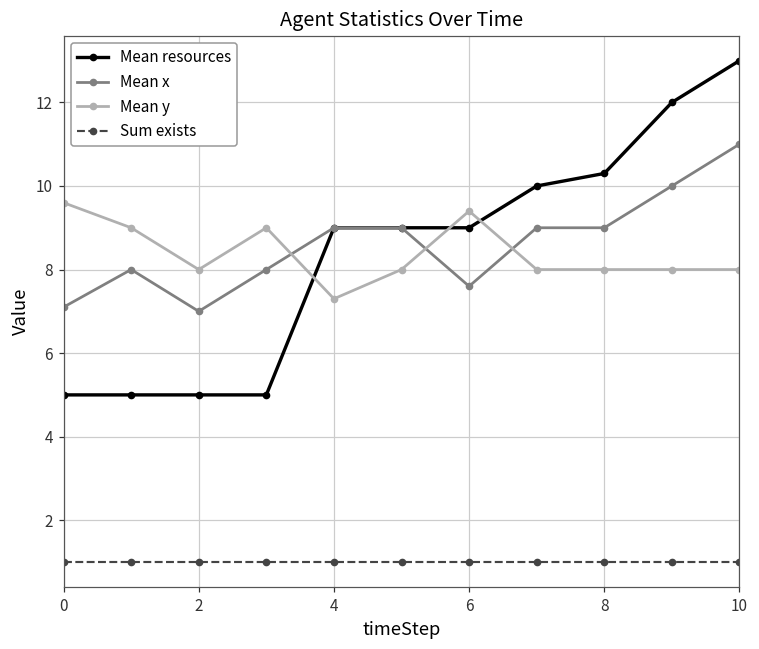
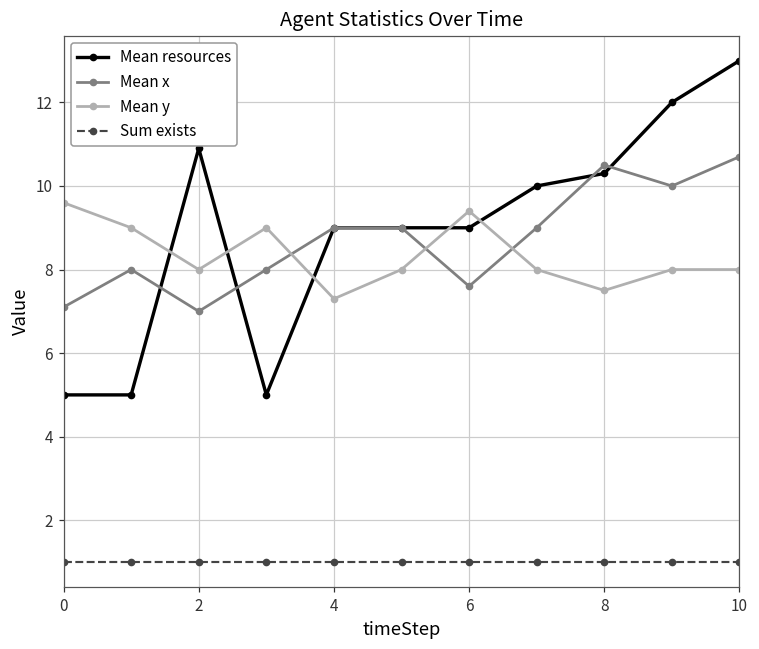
Mean resources, 2: 5.0 -> 10.9
Mean x, 8: 9.0 -> 10.5
Mean y, 8: 8.0 -> 7.5
Mean x, 10: 11.0 -> 10.7
